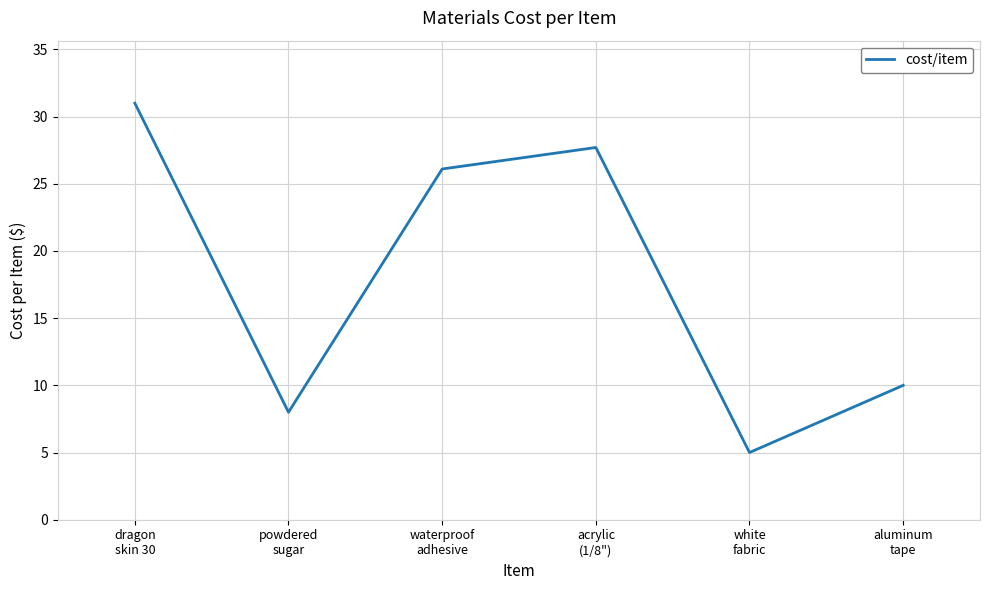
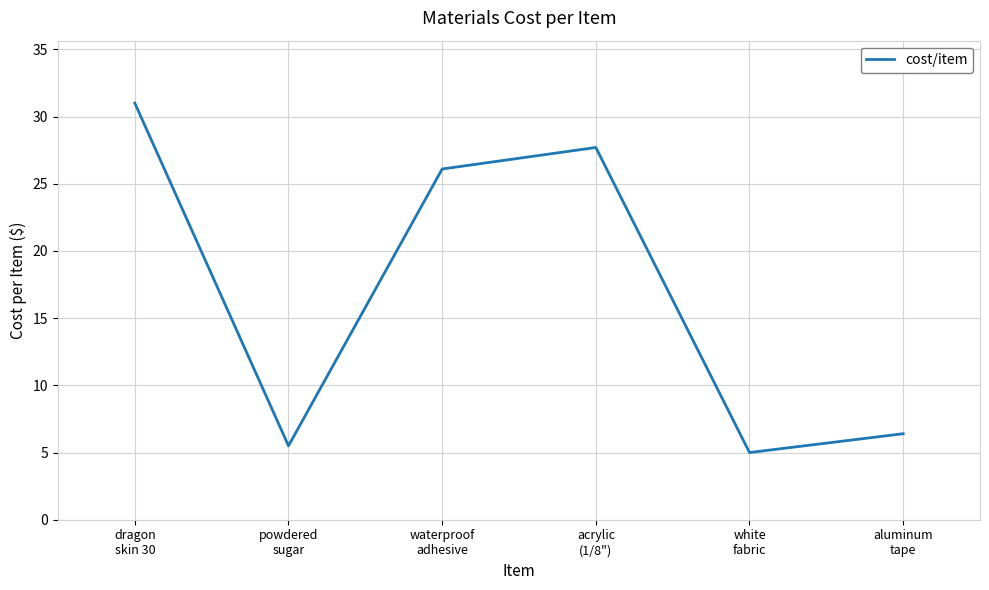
powdered sugar: 8.0 -> 5.5
aluminum tape: 10.0 -> 6.4
